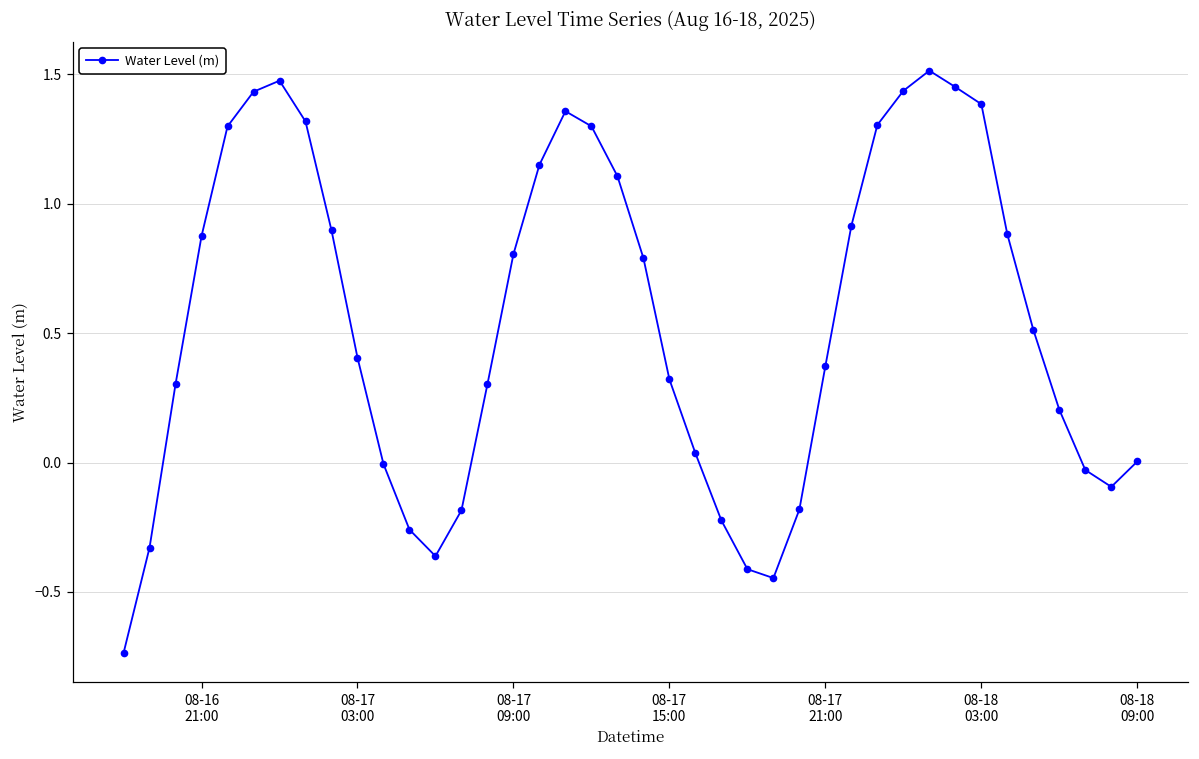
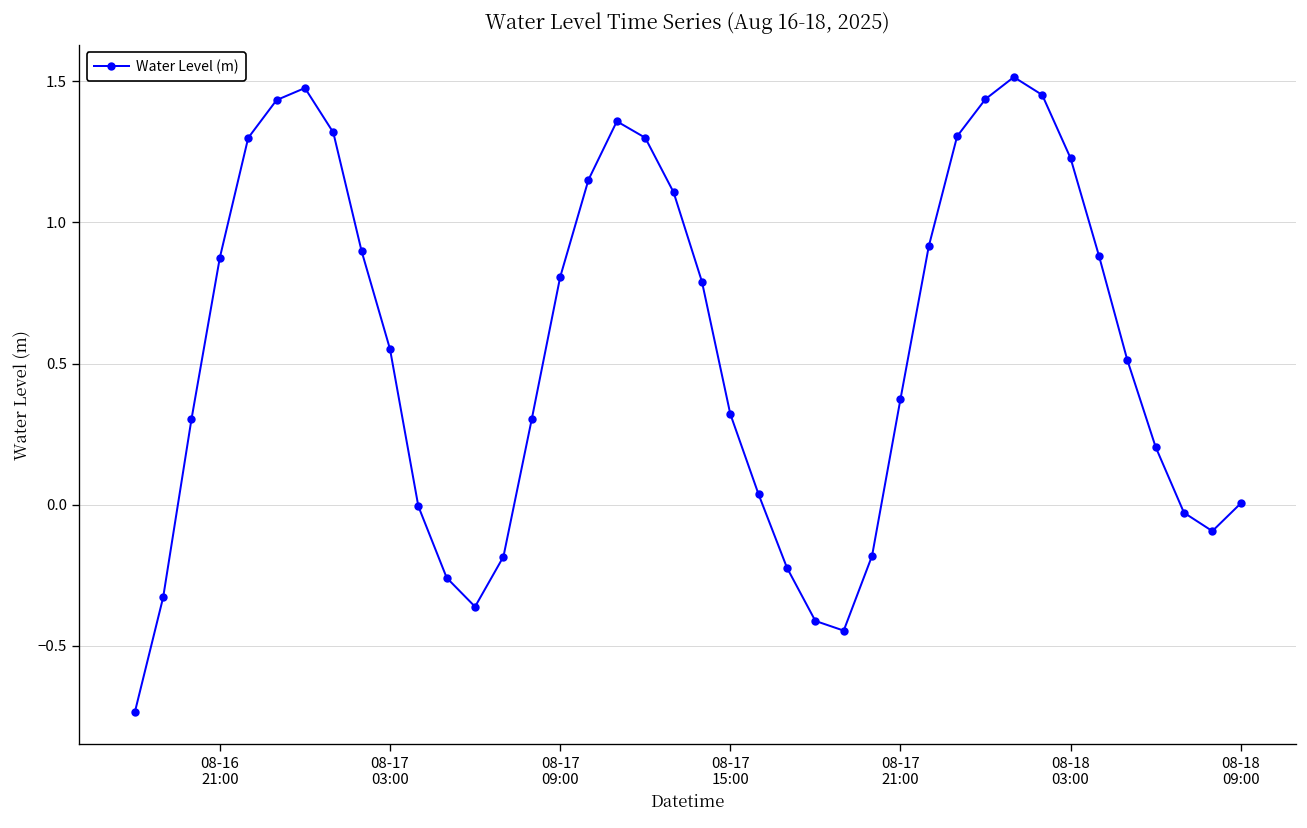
08-17 03:00: 0.41 -> 0.55
08-18 03:00: 1.39 -> 1.23
